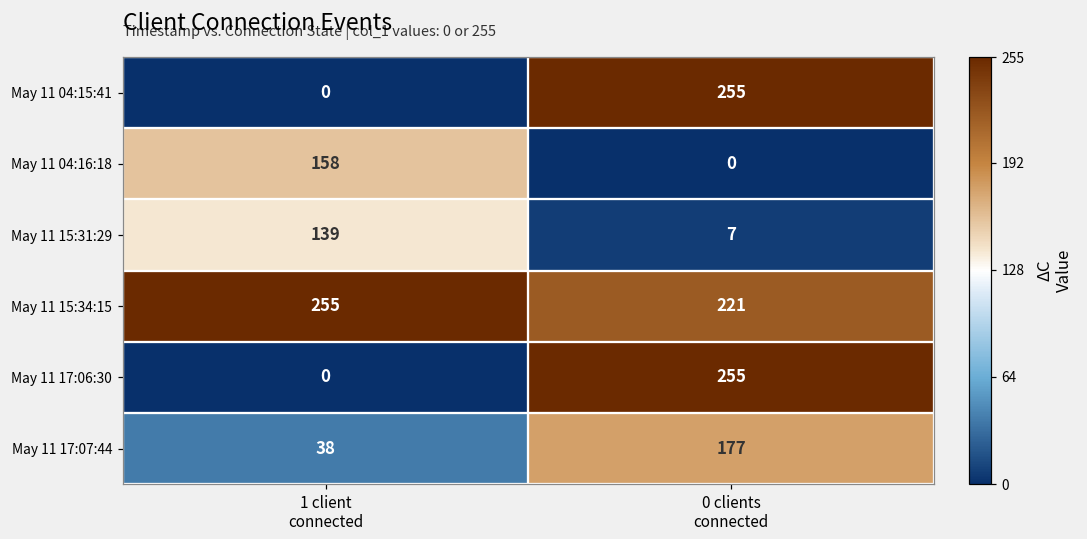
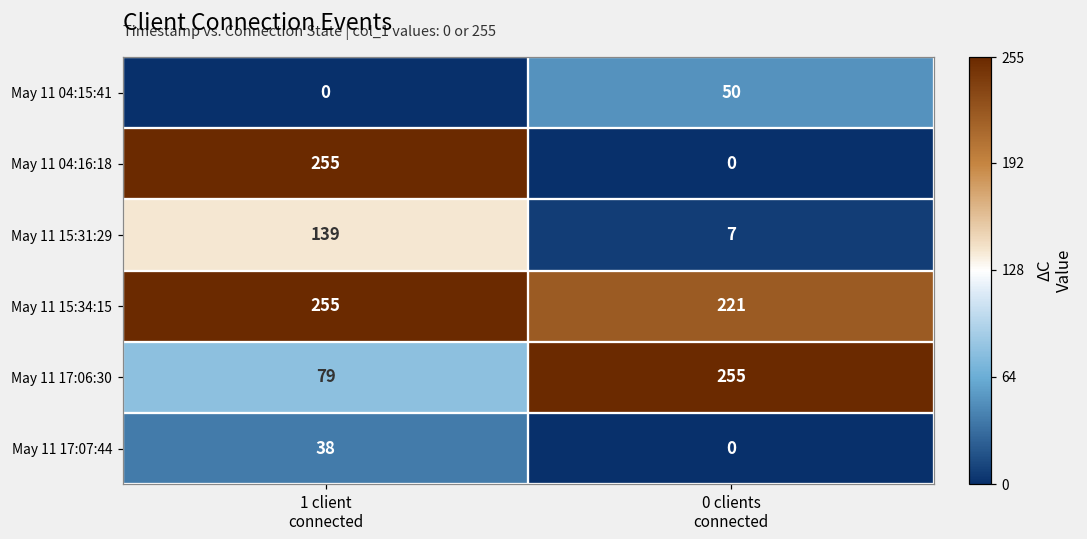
May 11 04:15:41, 0 clients connected: 255 -> 50
May 11 04:16:18, 1 client connected: 158 -> 255
May 11 17:06:30, 1 client connected: 0 -> 79
May 11 17:07:44, 0 clients connected: 177 -> 0
